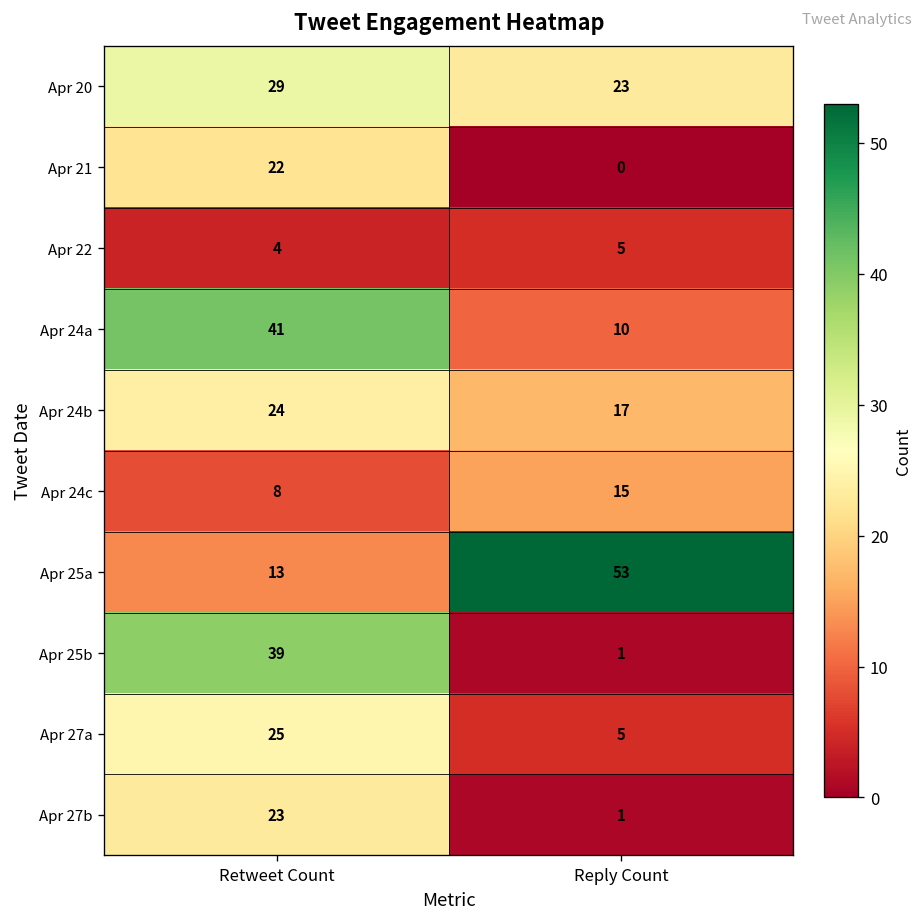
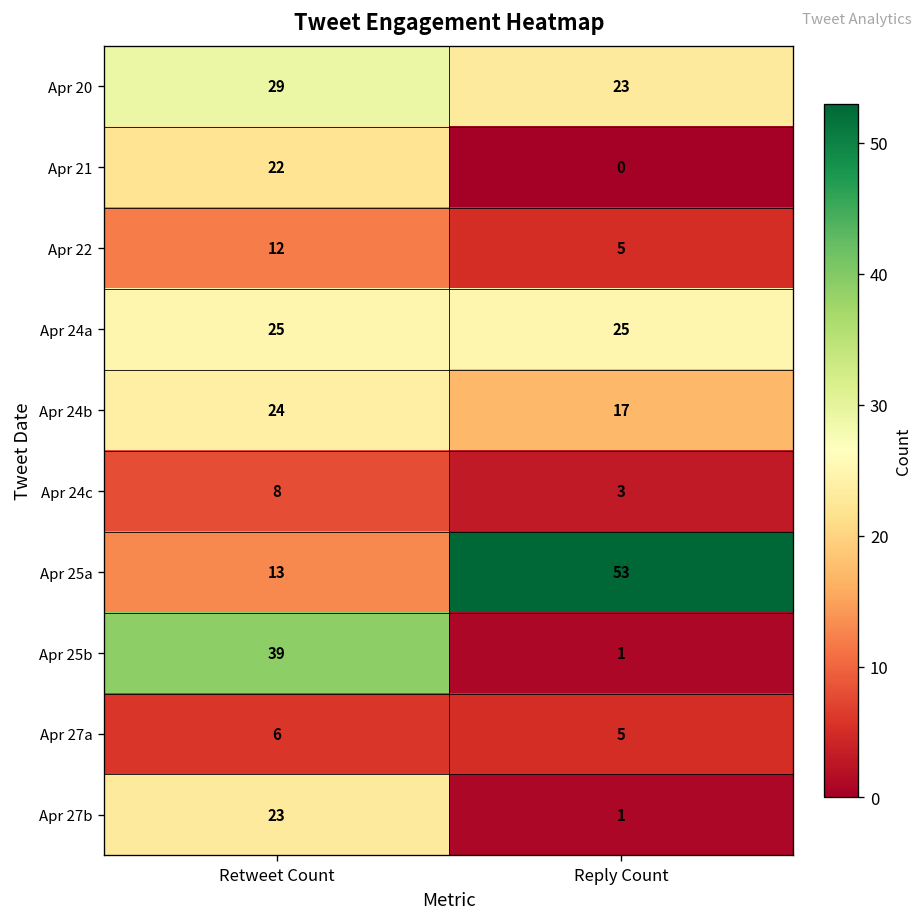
Apr 22, Retweet Count: 4 -> 12
Apr 24a, Retweet Count: 41 -> 25
Apr 24a, Reply Count: 10 -> 25
Apr 24c, Reply Count: 15 -> 3
Apr 27a, Retweet Count: 25 -> 6
